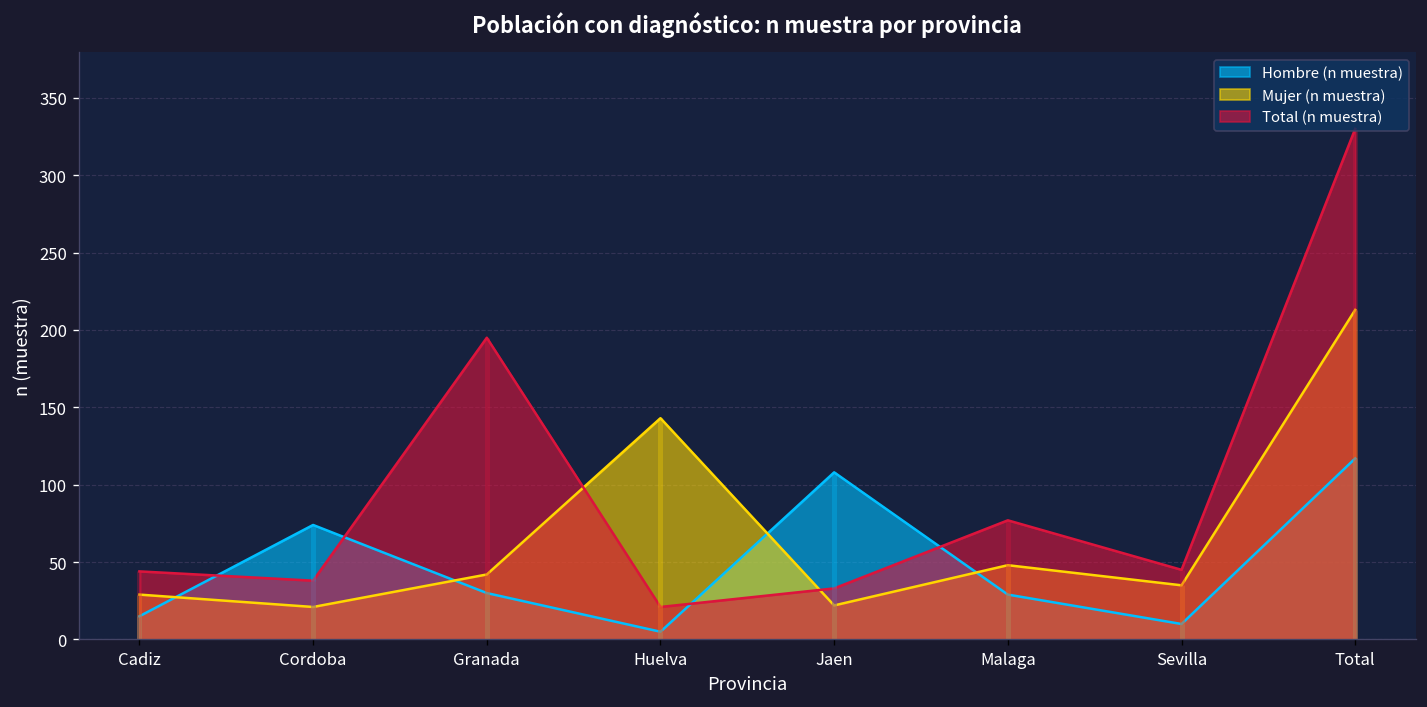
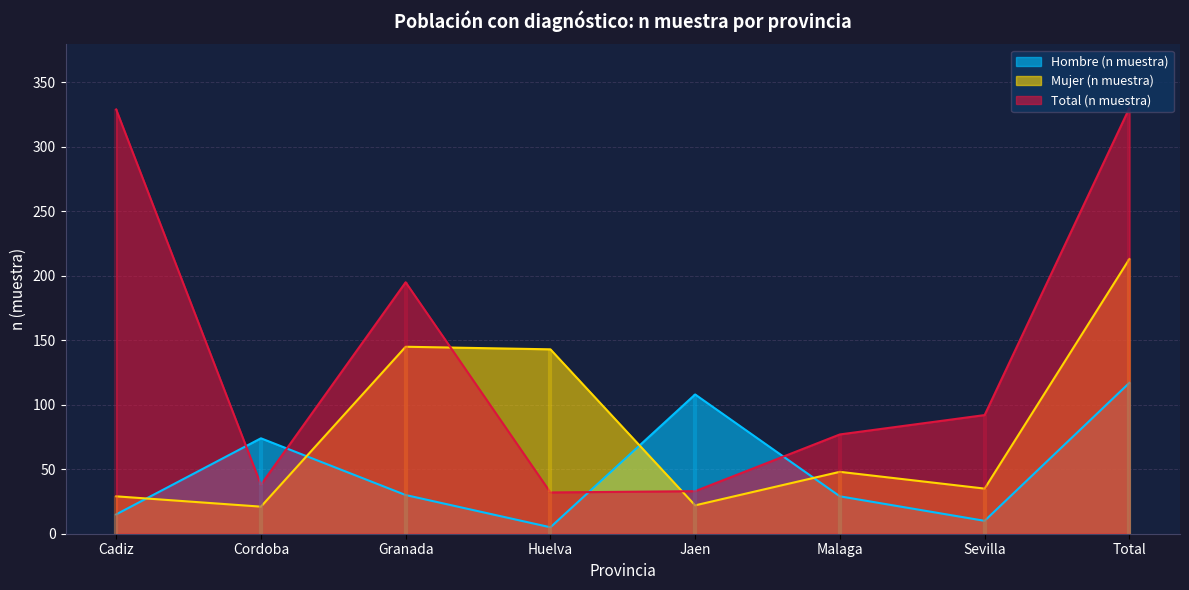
Total (n muestra), Cadiz: 44 -> 329
Mujer (n muestra), Granada: 42 -> 145
Total (n muestra), Huelva: 21 -> 32
Total (n muestra), Sevilla: 45 -> 92
